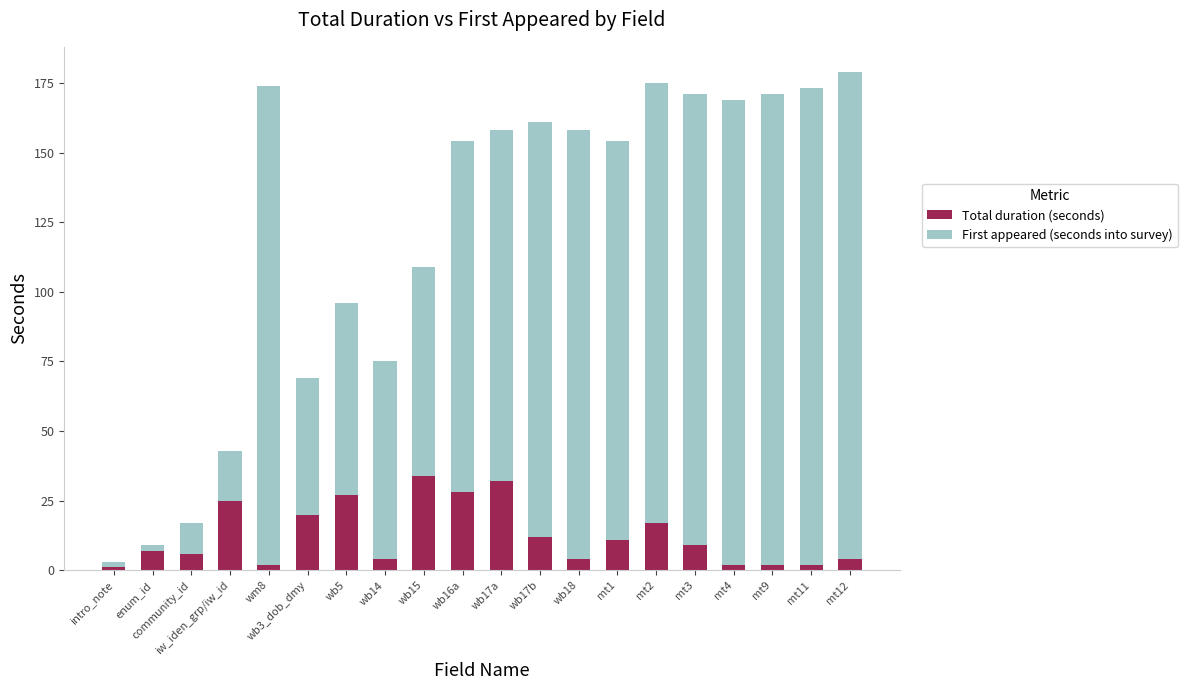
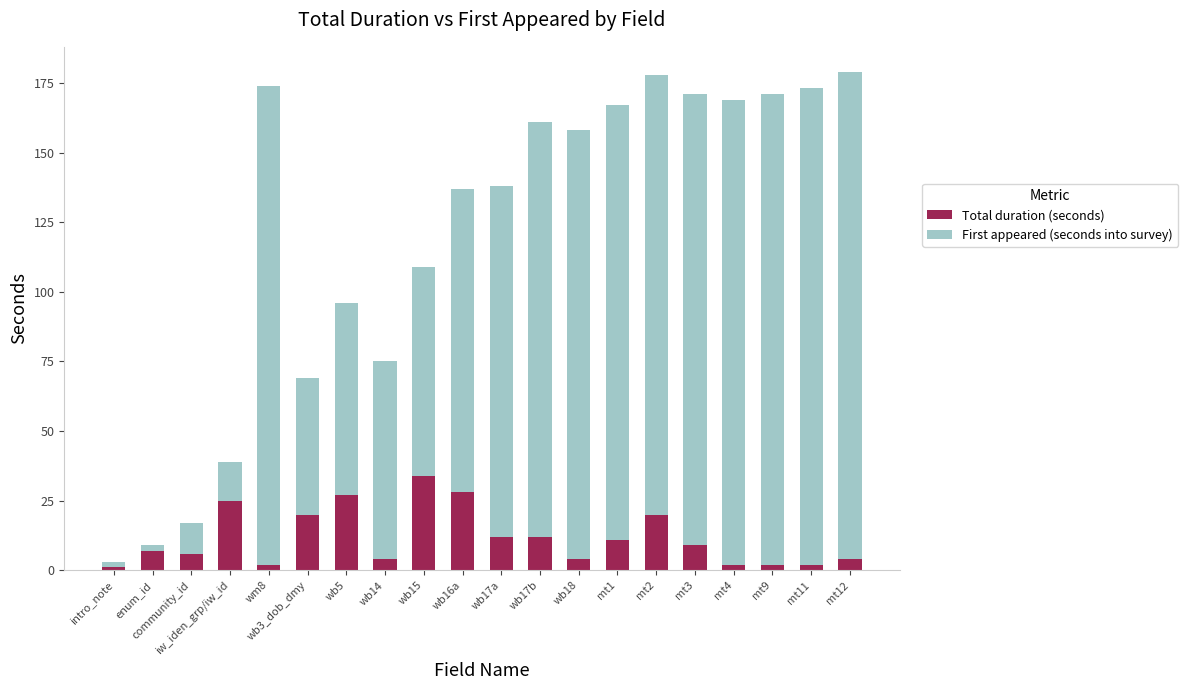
First appeared (seconds into survey), iw_iden_grp/iw_id: 18 -> 14
First appeared (seconds into survey), wb16a: 126 -> 109
Total duration (seconds), wb17a: 32 -> 12
First appeared (seconds into survey), mt1: 143 -> 156
Total duration (seconds), mt2: 17 -> 20
